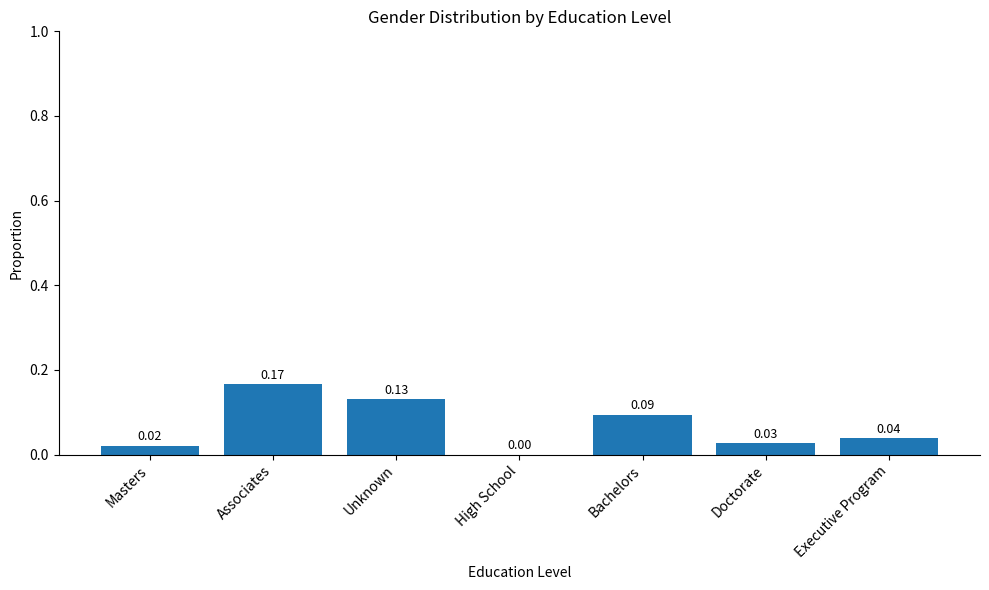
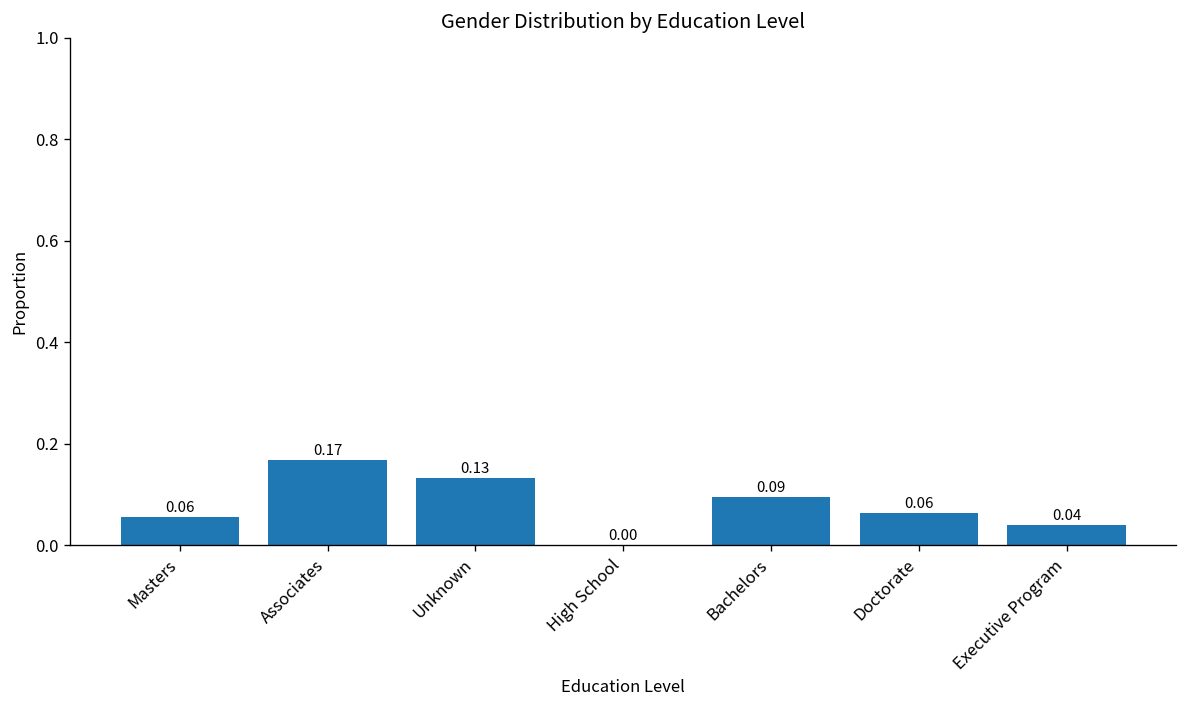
Masters: 0.02 -> 0.06
Doctorate: 0.03 -> 0.06
